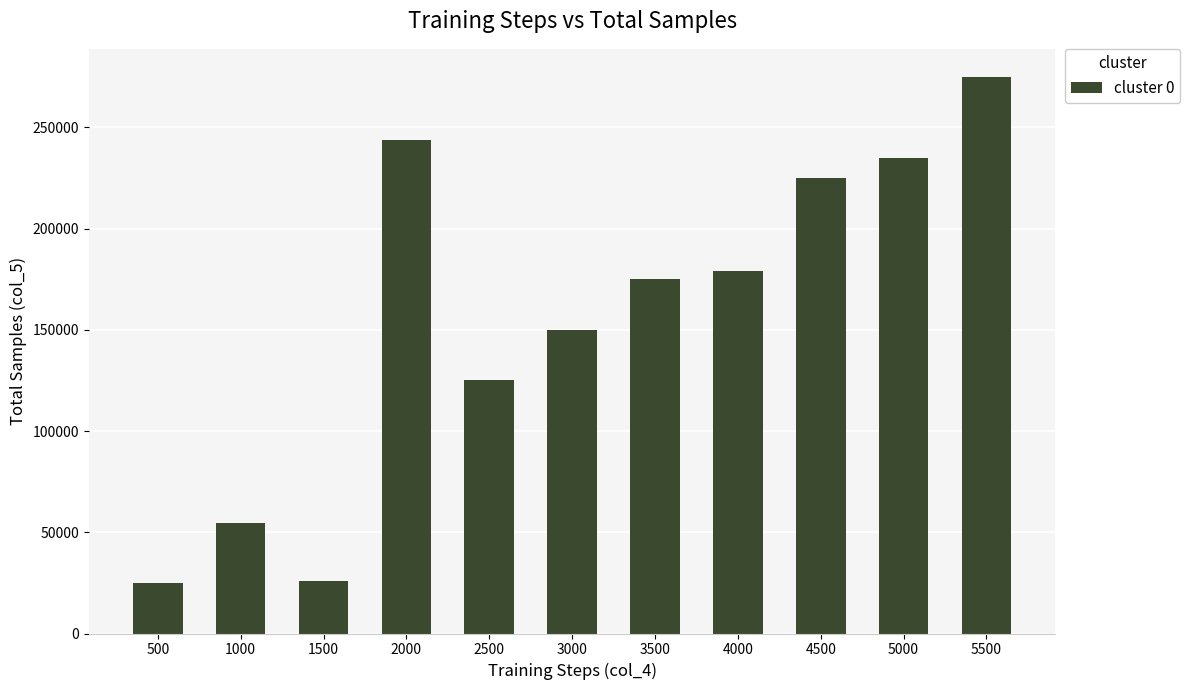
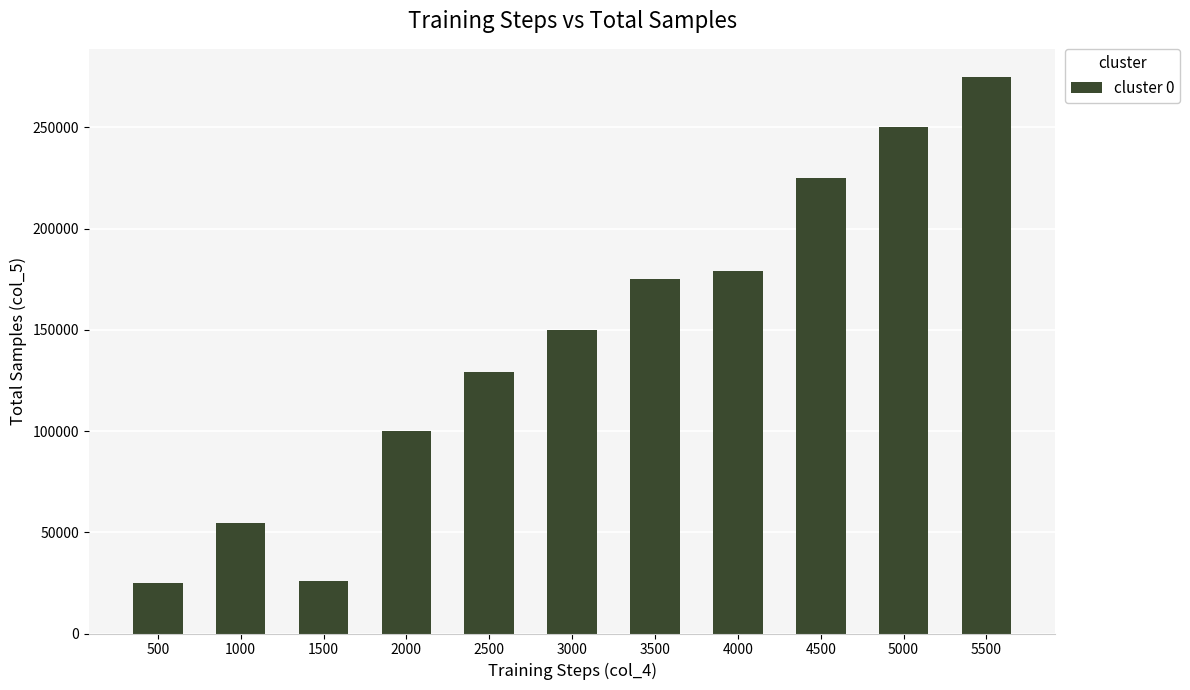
2000: 244000 -> 100000
2500: 125000 -> 129000
5000: 235000 -> 250000
